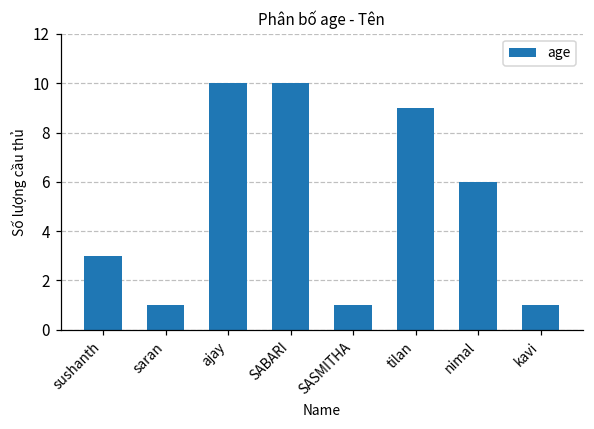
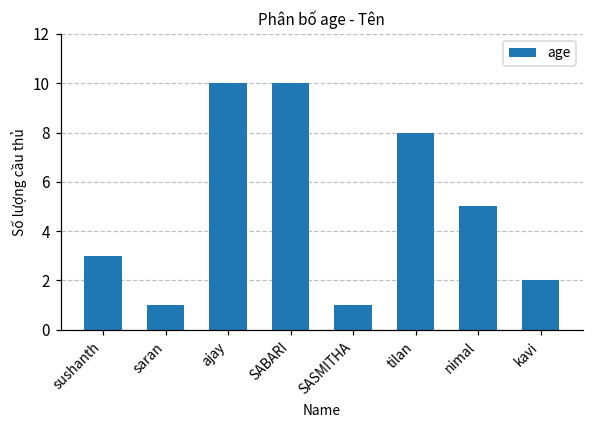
tilan: 9 -> 8
nimal: 6 -> 5
kavi: 1 -> 2
